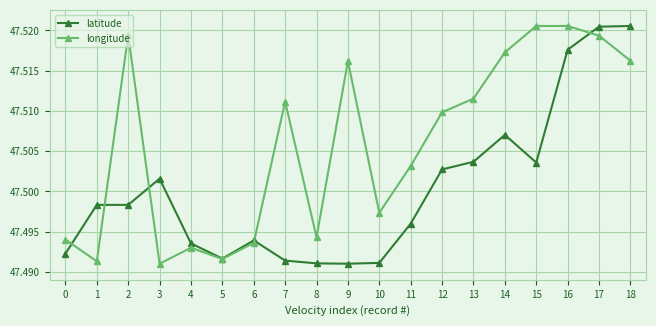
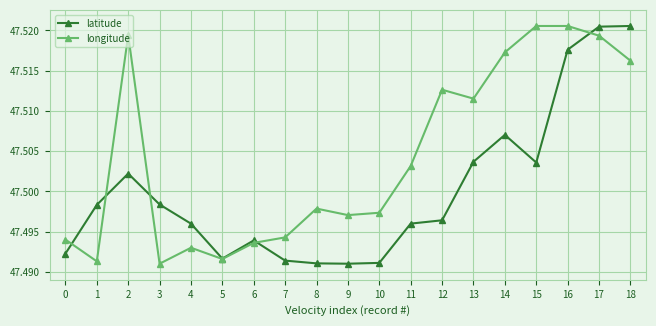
latitude, 2: 47.498 -> 47.502
latitude, 3: 47.502 -> 47.498
latitude, 4: 47.494 -> 47.496
longitude, 7: 47.511 -> 47.494
longitude, 8: 47.494 -> 47.498
longitude, 9: 47.516 -> 47.497
latitude, 12: 47.503 -> 47.496
longitude, 12: 47.510 -> 47.513
